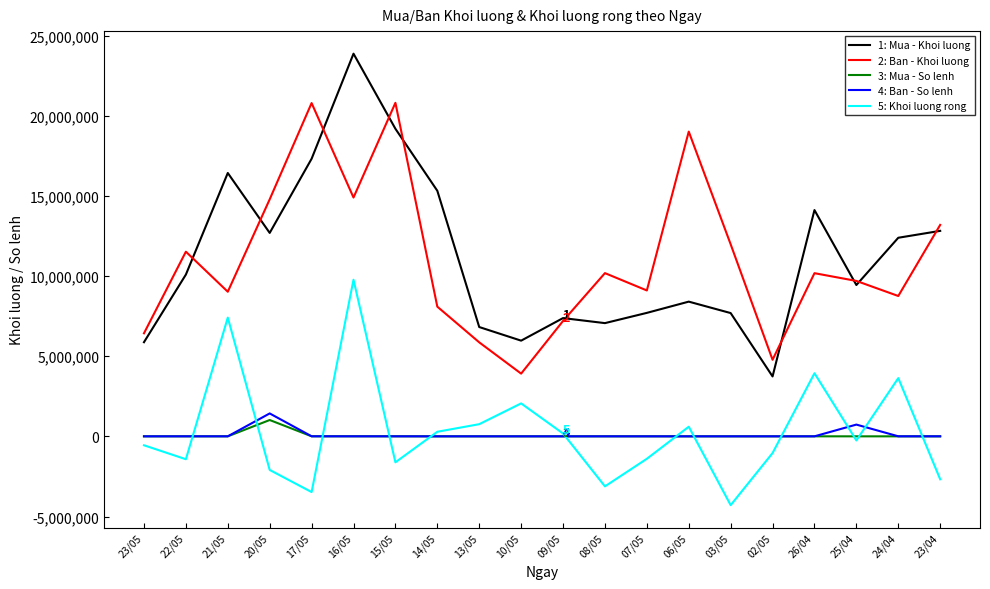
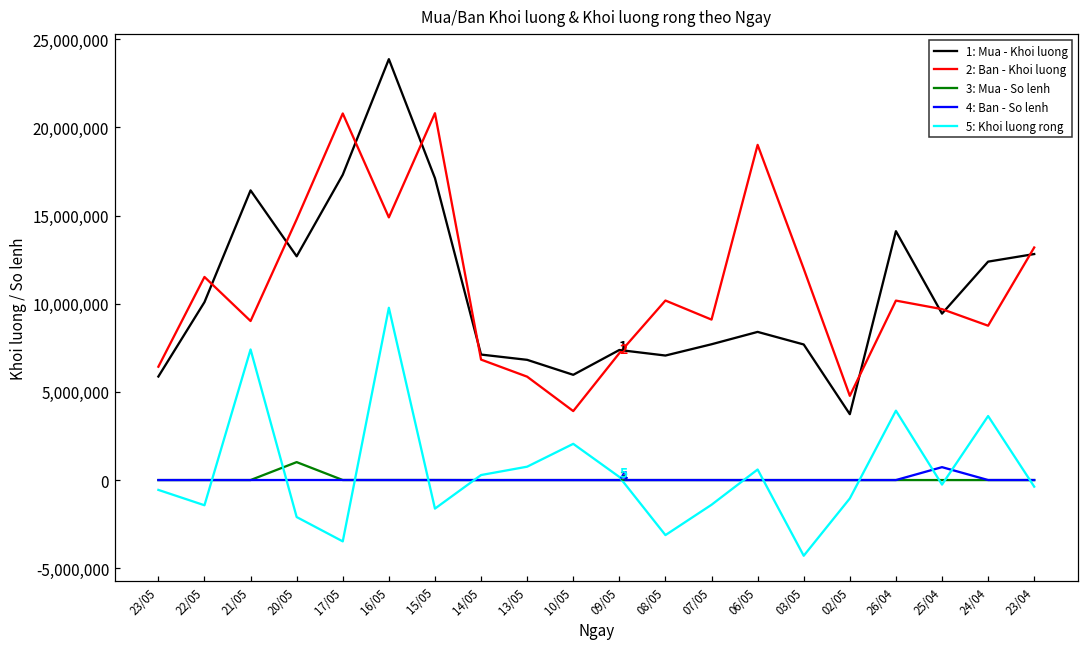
4: Ban - So lenh, 20/05: 1,400,000 -> 0
1: Mua - Khoi luong, 15/05: 19,200,000 -> 17,100,000
1: Mua - Khoi luong, 14/05: 15,300,000 -> 7,100,000
2: Ban - Khoi luong, 14/05: 8,100,000 -> 6,800,000
5: Khoi luong rong, 23/04: -2,700,000 -> -400,000
